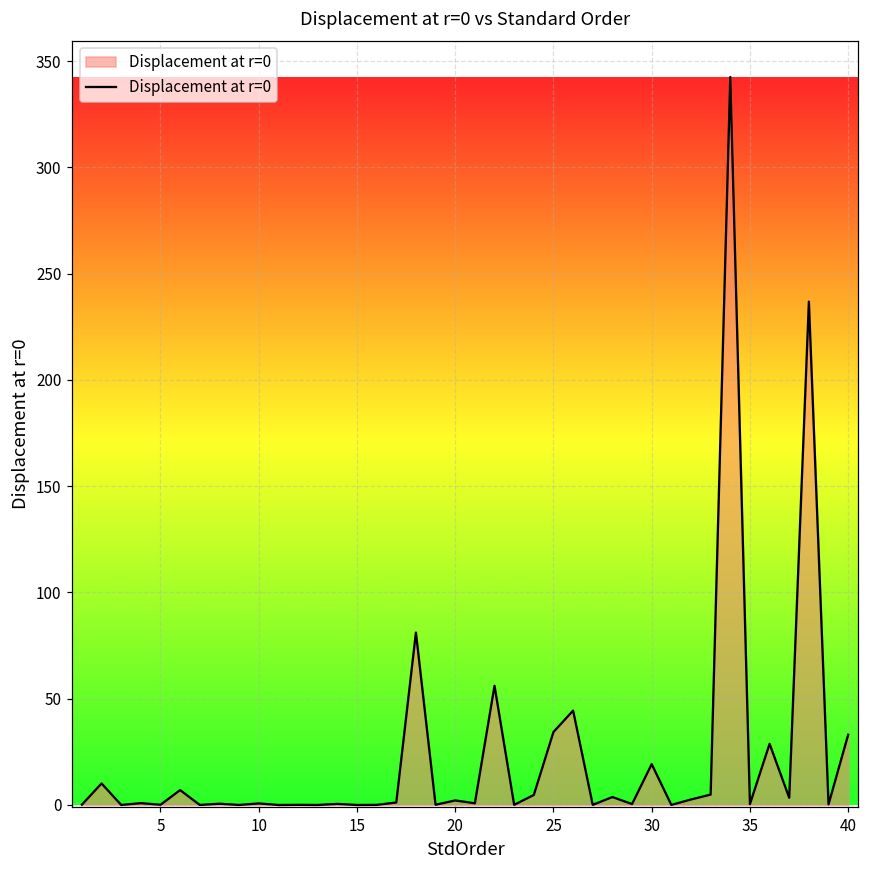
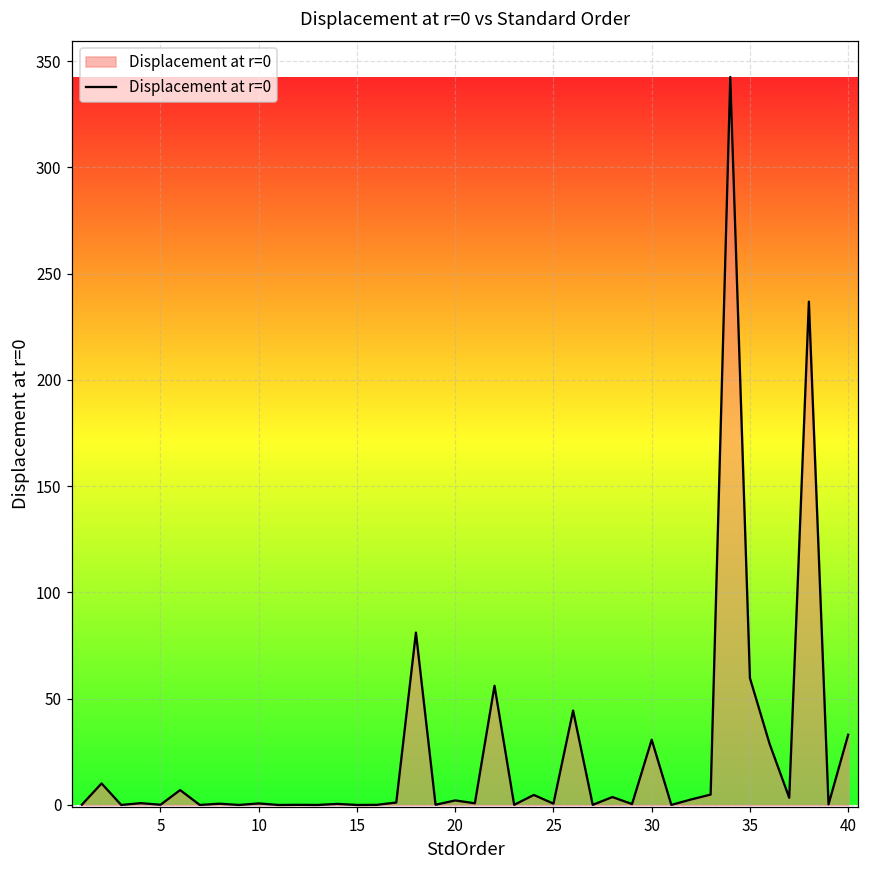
25: 34 -> 1
30: 19 -> 31
35: 0 -> 60
